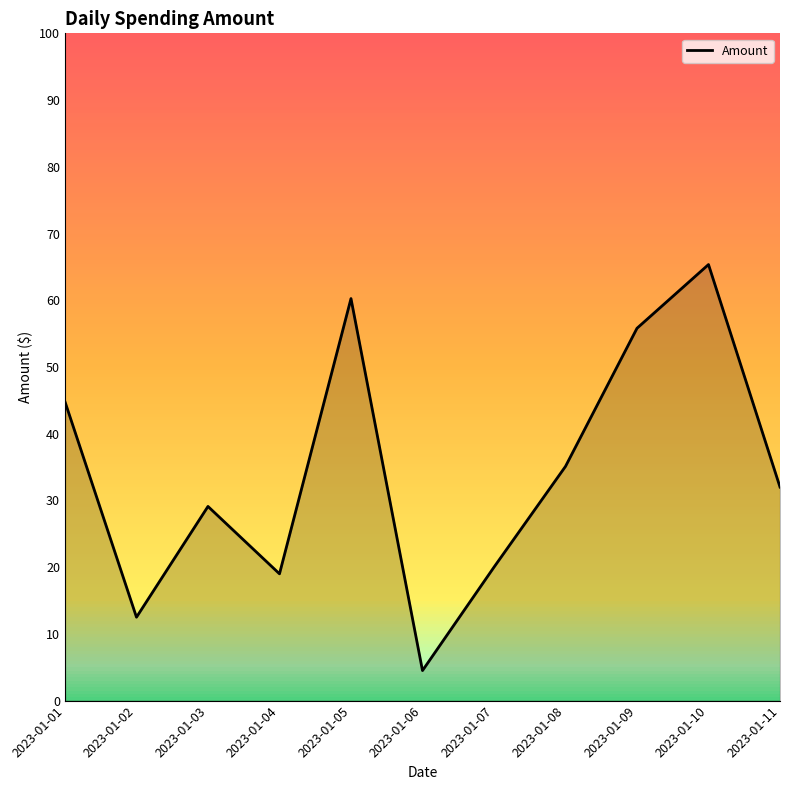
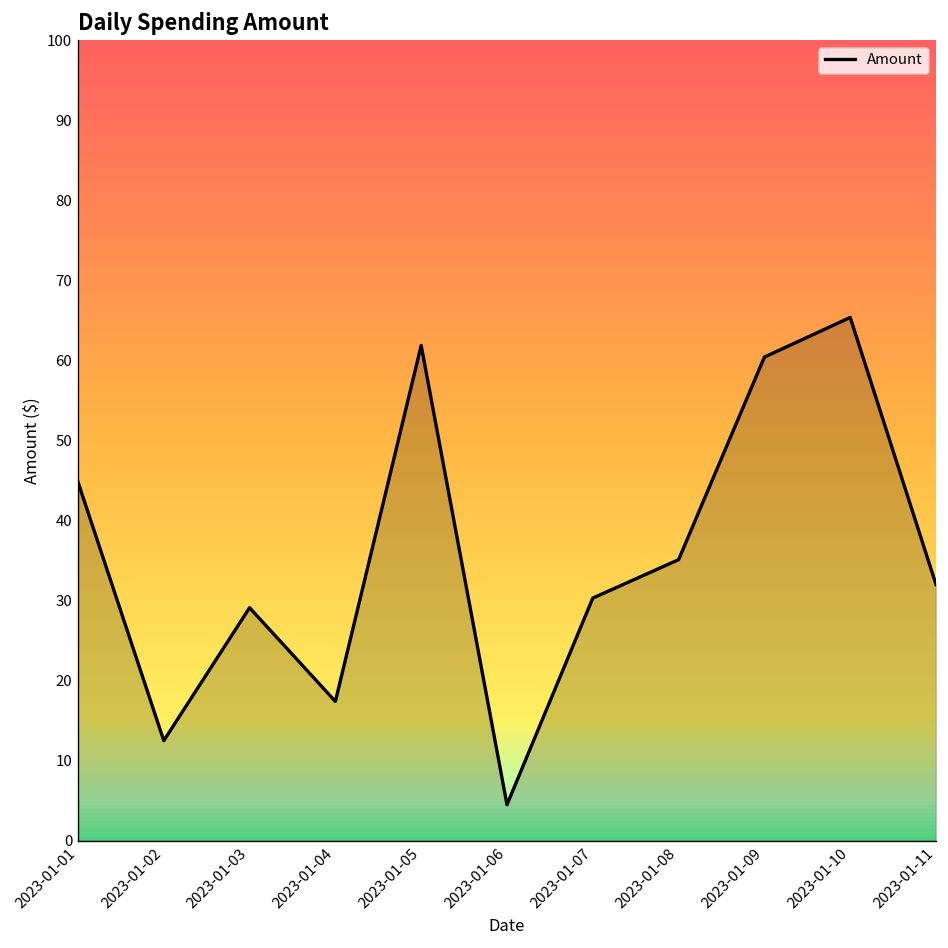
2023-01-04: 19 -> 17
2023-01-05: 60 -> 62
2023-01-07: 20 -> 30
2023-01-09: 56 -> 60
